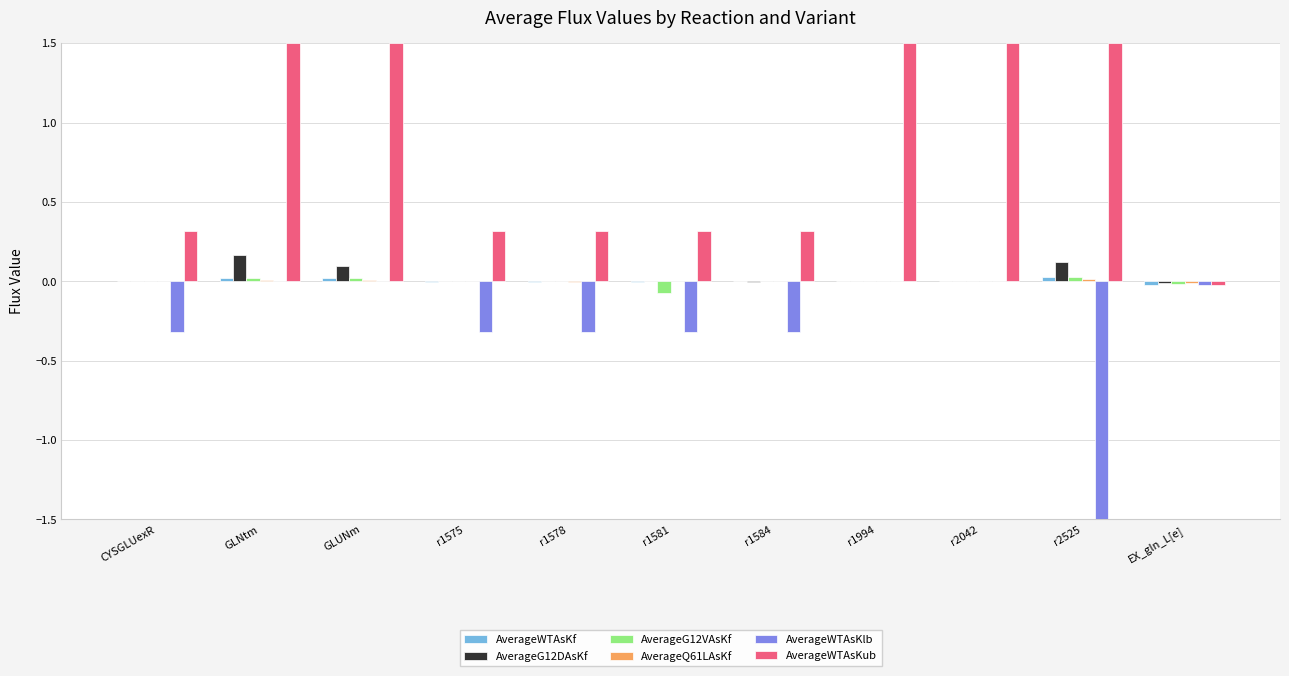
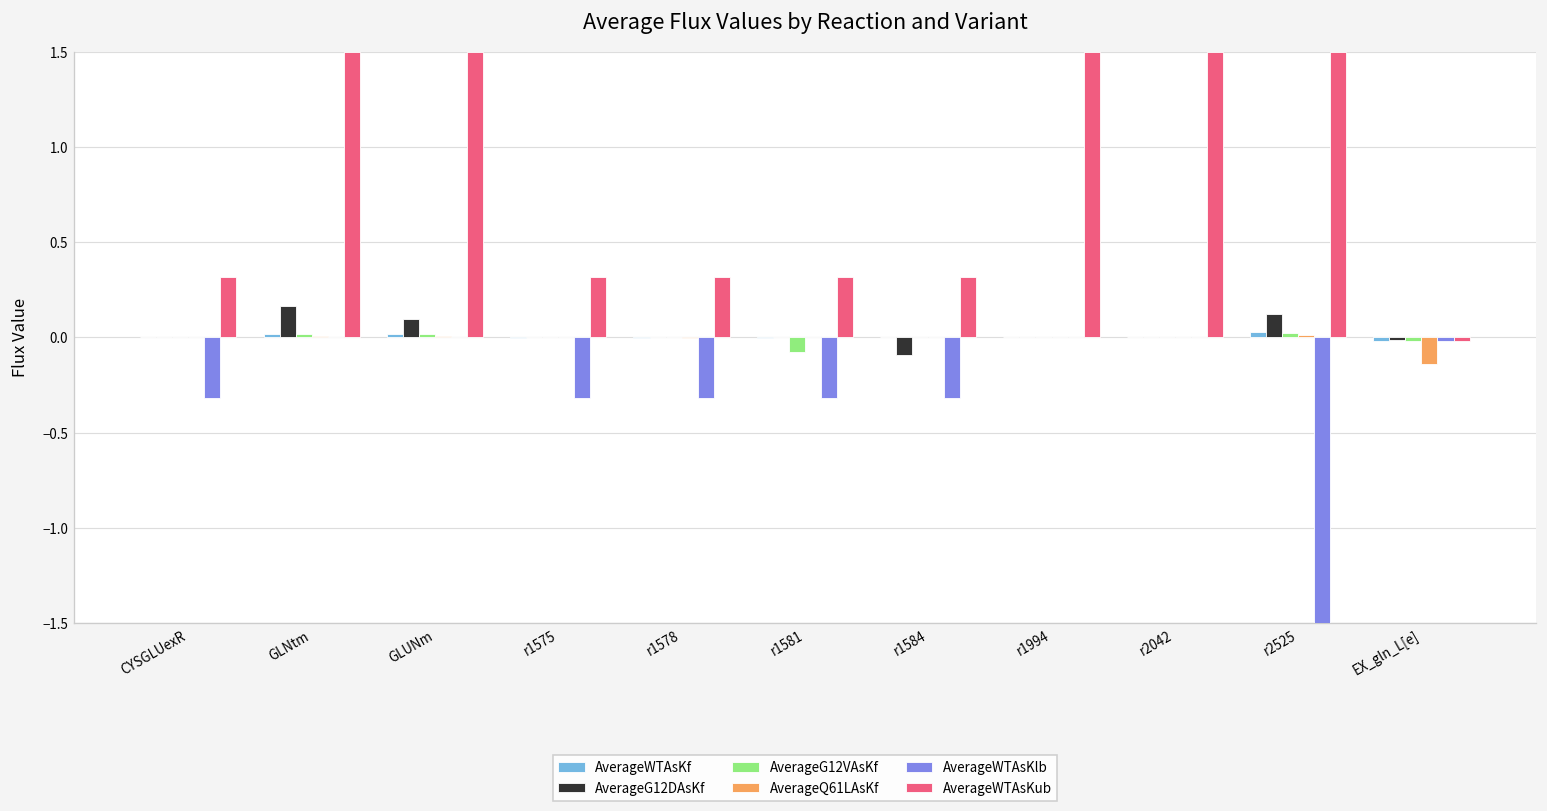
AverageG12DAsKf, r1584: -0.01 -> -0.09
AverageQ61LAsKf, EX_gln_L[e]: -0.01 -> -0.14
